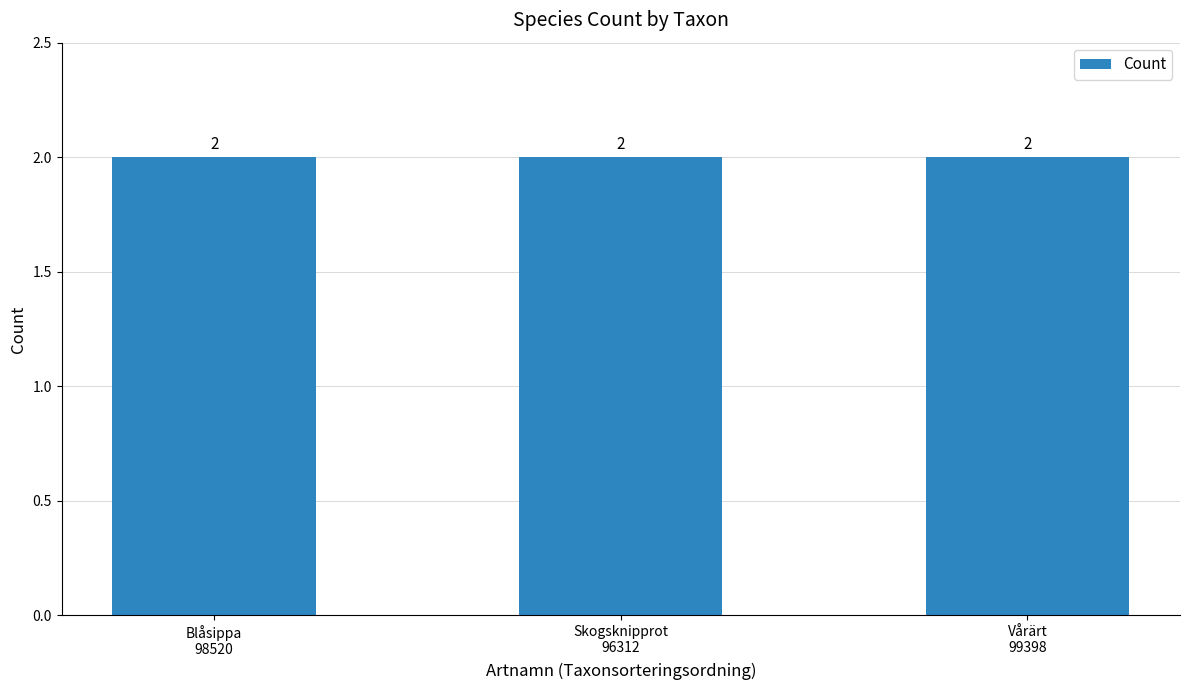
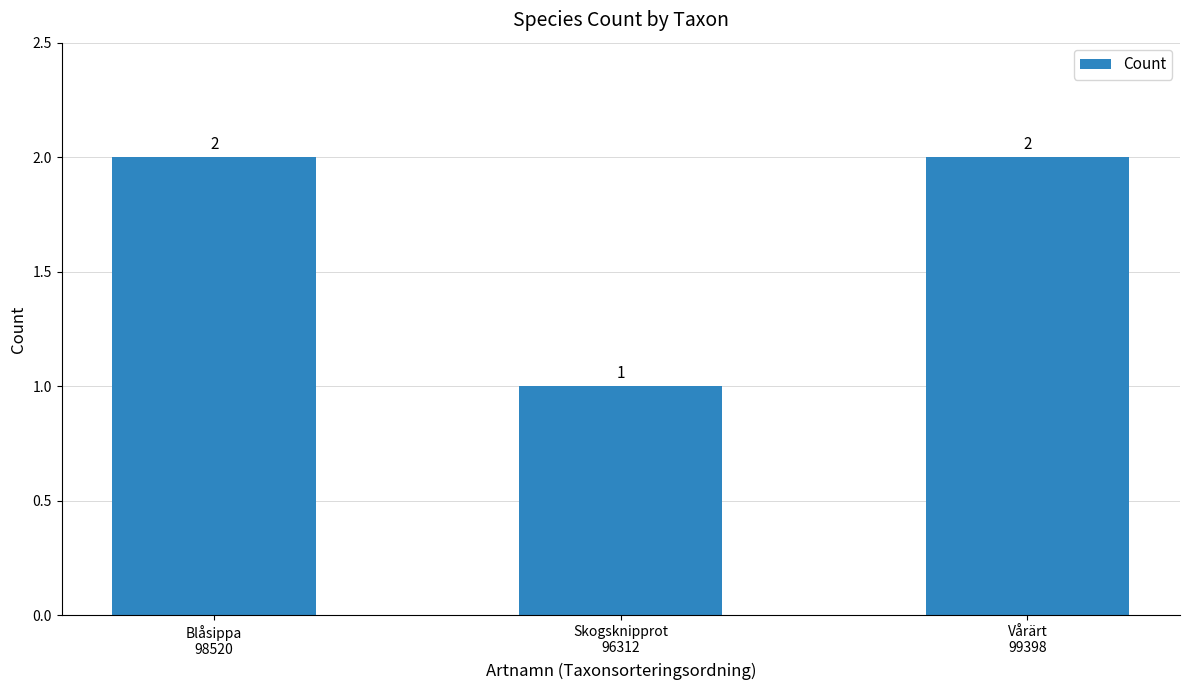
Skogsknipprot 96312: 2 -> 1
